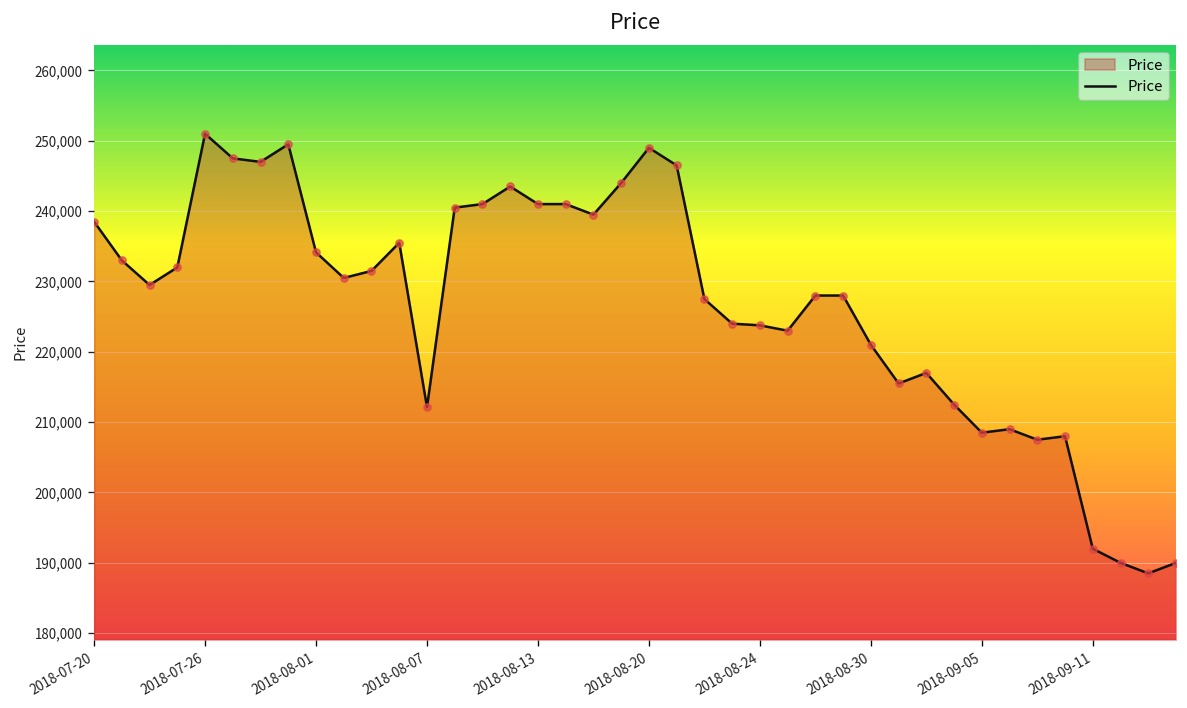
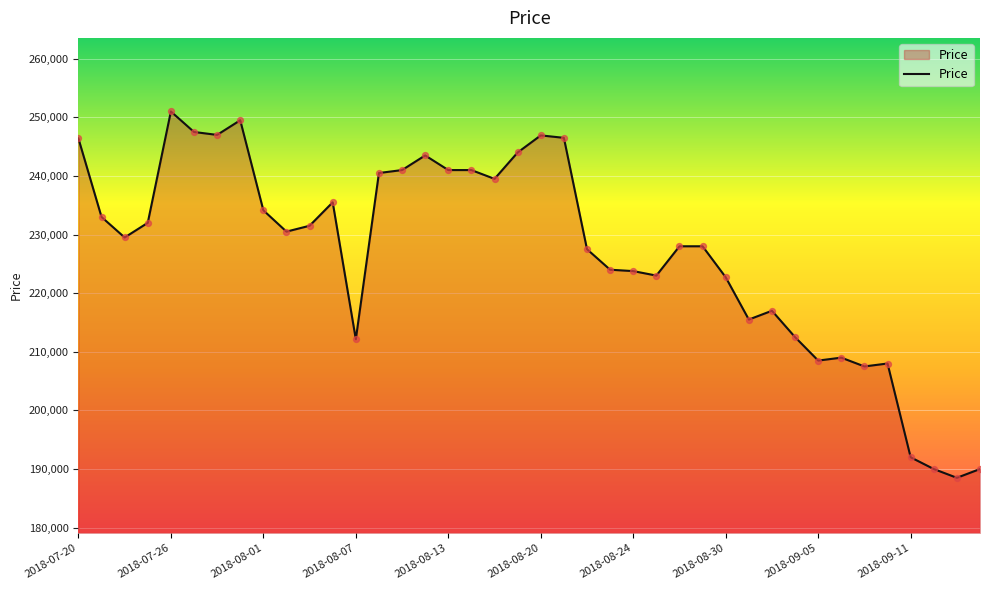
2018-07-20: 239,000 -> 246,000
2018-08-20: 249,000 -> 247,000
2018-08-30: 221,000 -> 223,000
